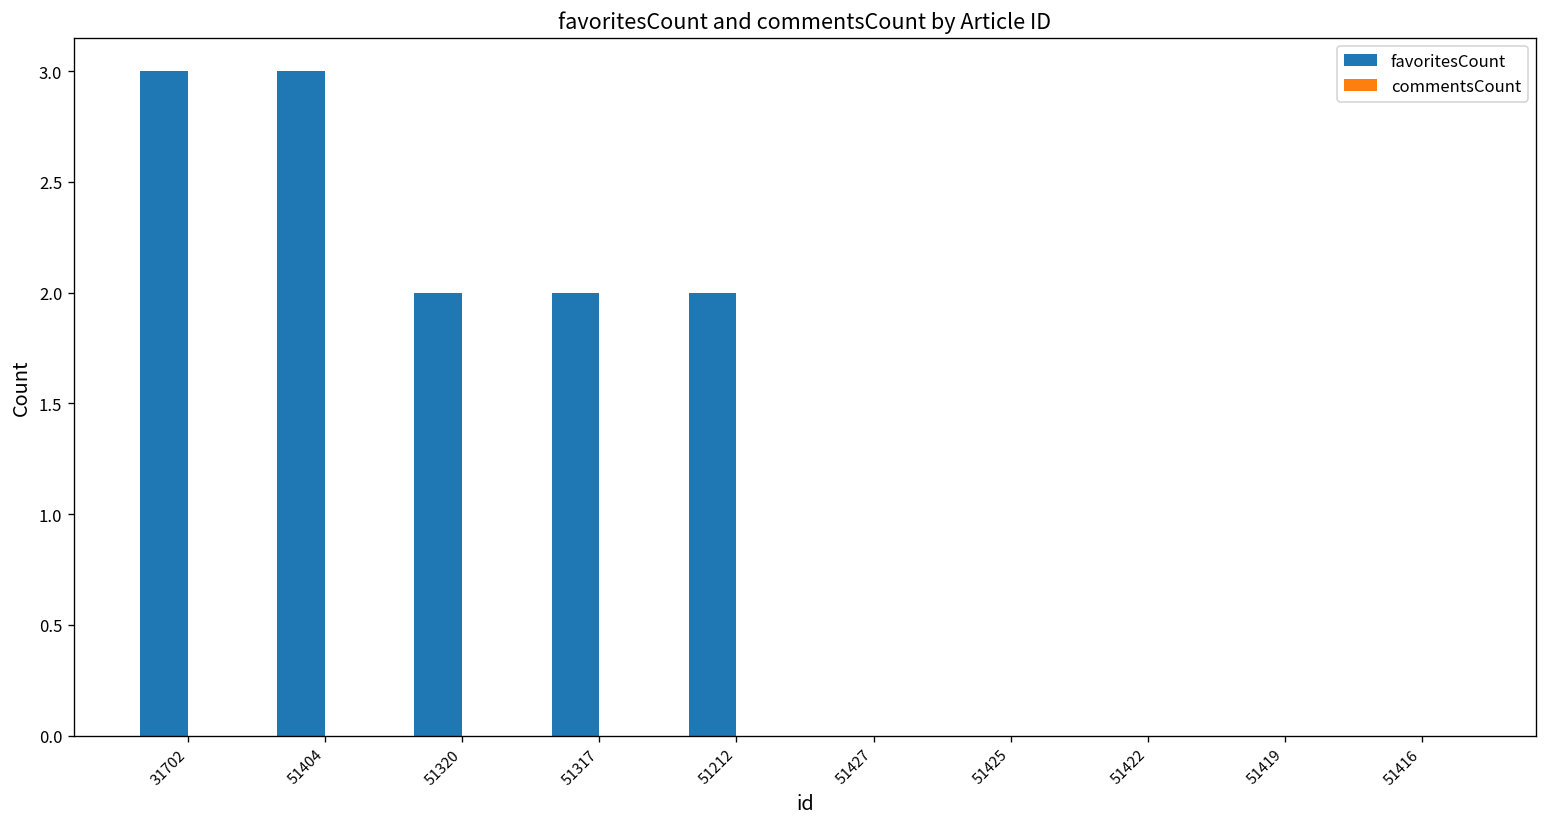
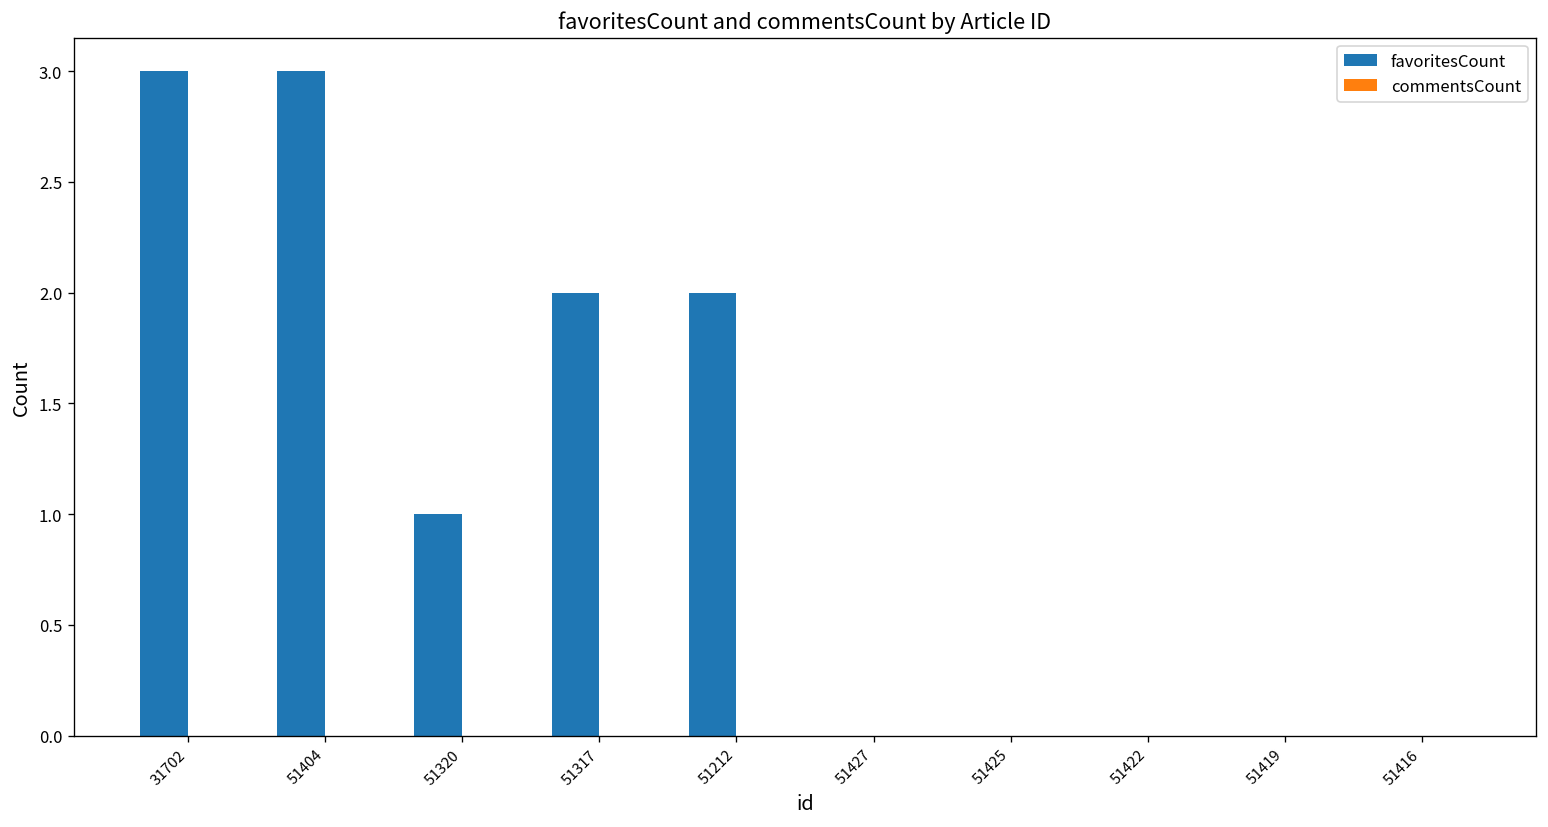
favoritesCount, 51320: 2 -> 1
